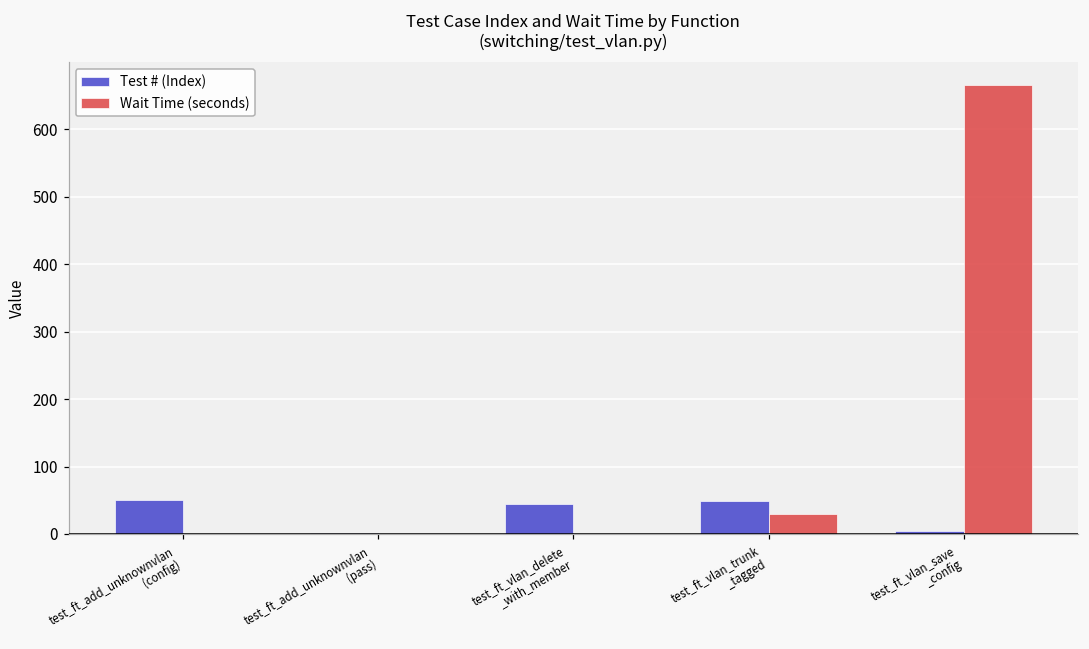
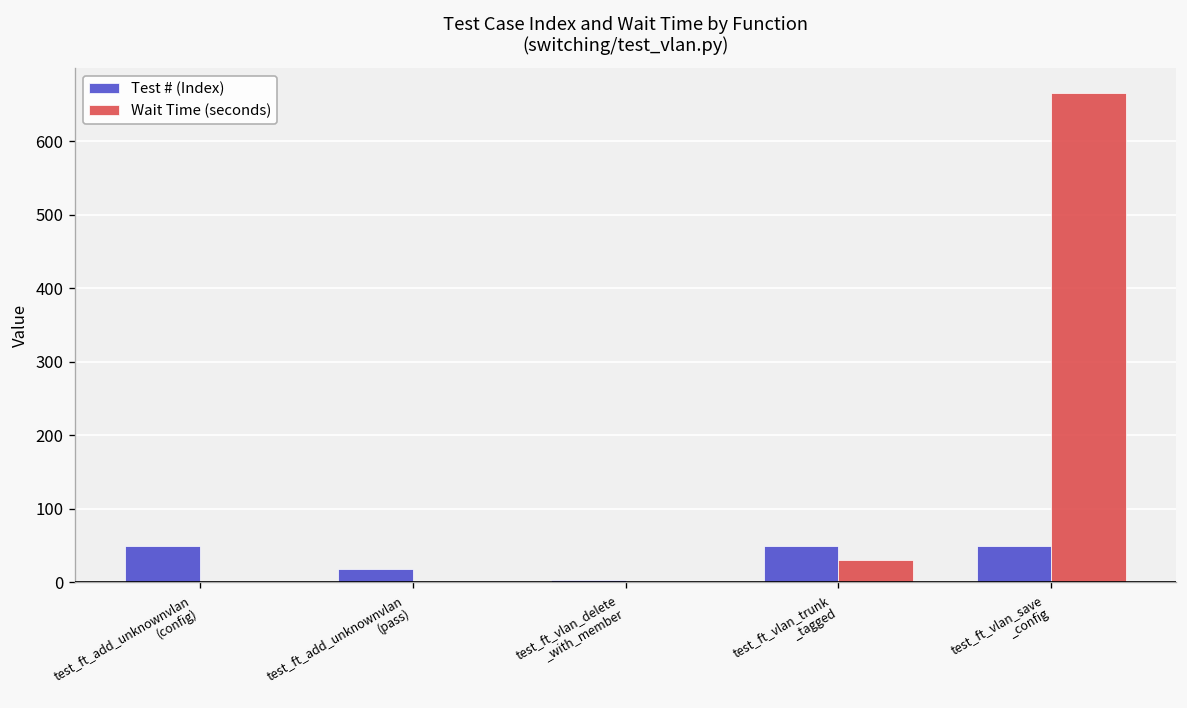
Test # (Index), test_ft_add_unknownvlan (pass): 0 -> 20
Test # (Index), test_ft_vlan_delete _with_member: 40 -> 0
Test # (Index), test_ft_vlan_save _config: 10 -> 50
